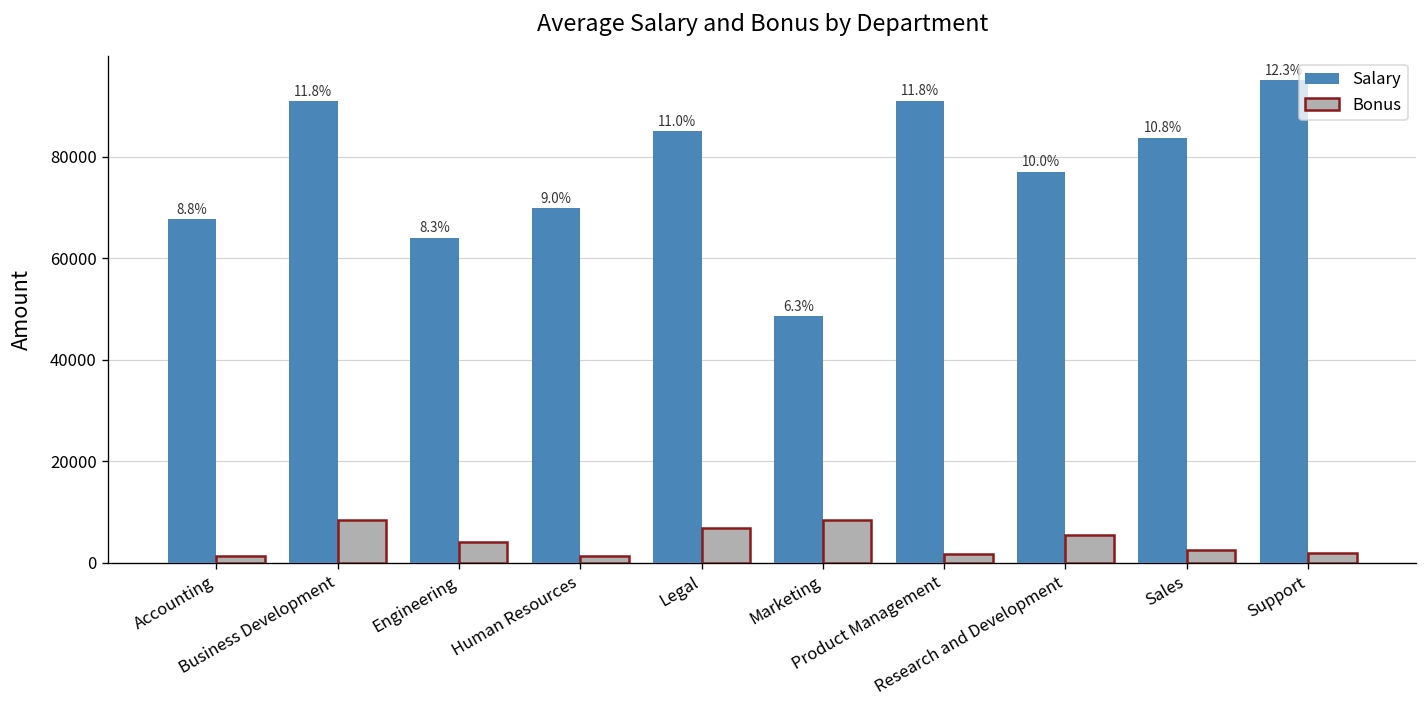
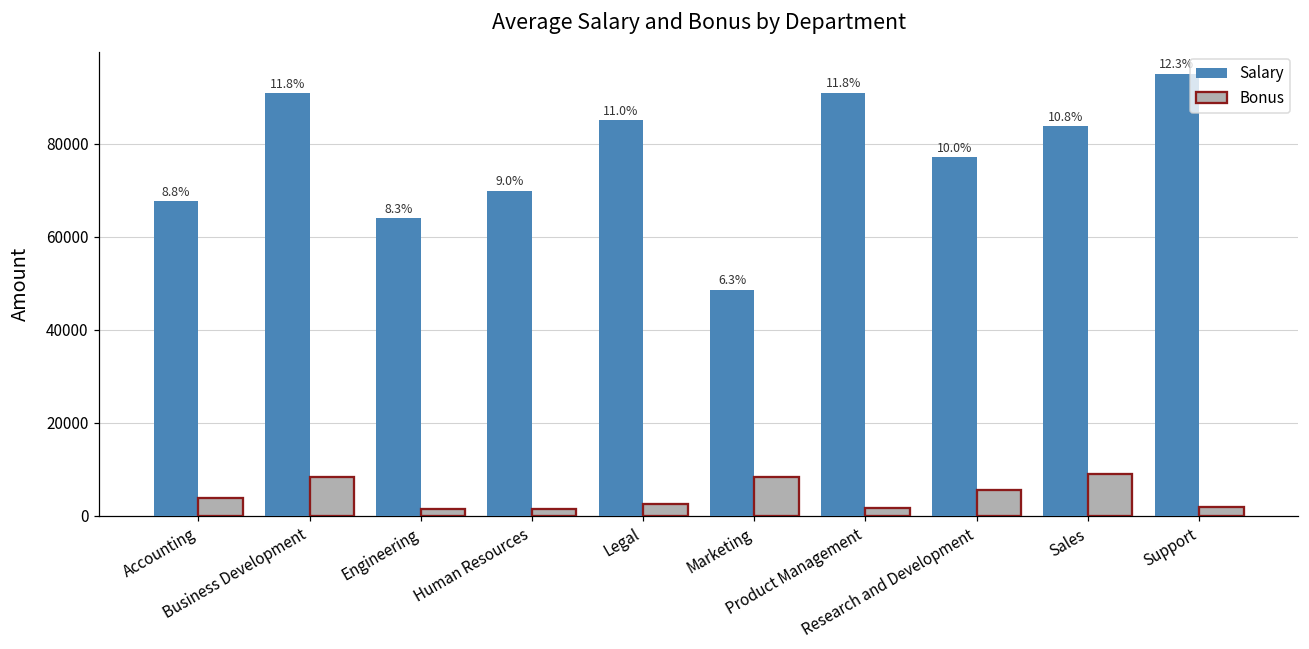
Bonus, Accounting: 1000 -> 4000
Bonus, Engineering: 4000 -> 2000
Bonus, Legal: 7000 -> 3000
Bonus, Sales: 3000 -> 9000
